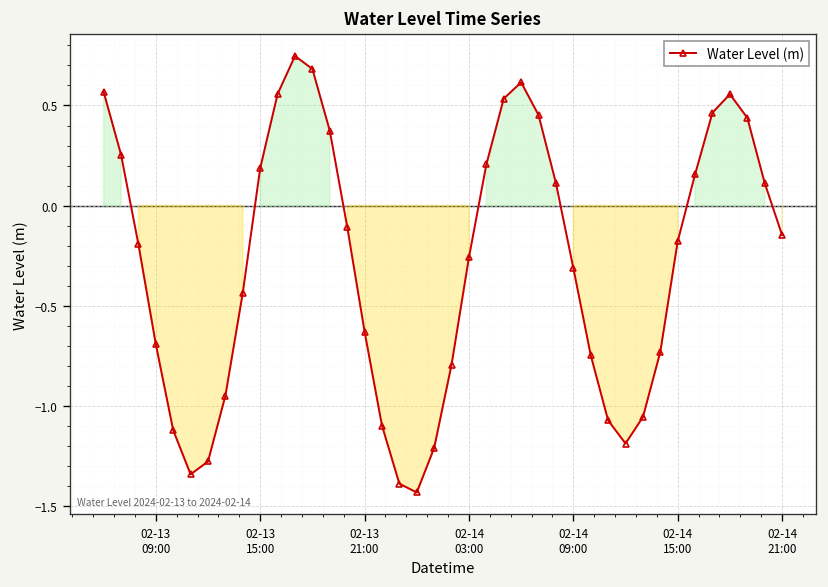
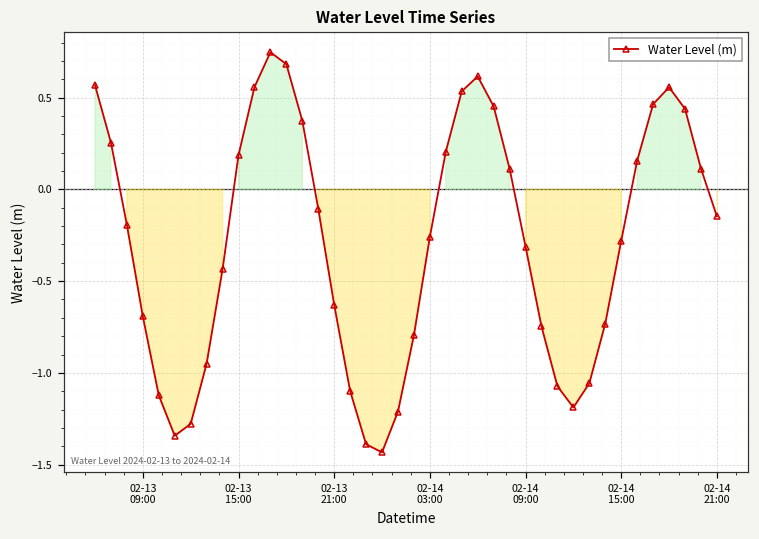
02-14 15:00: -0.18 -> -0.28
